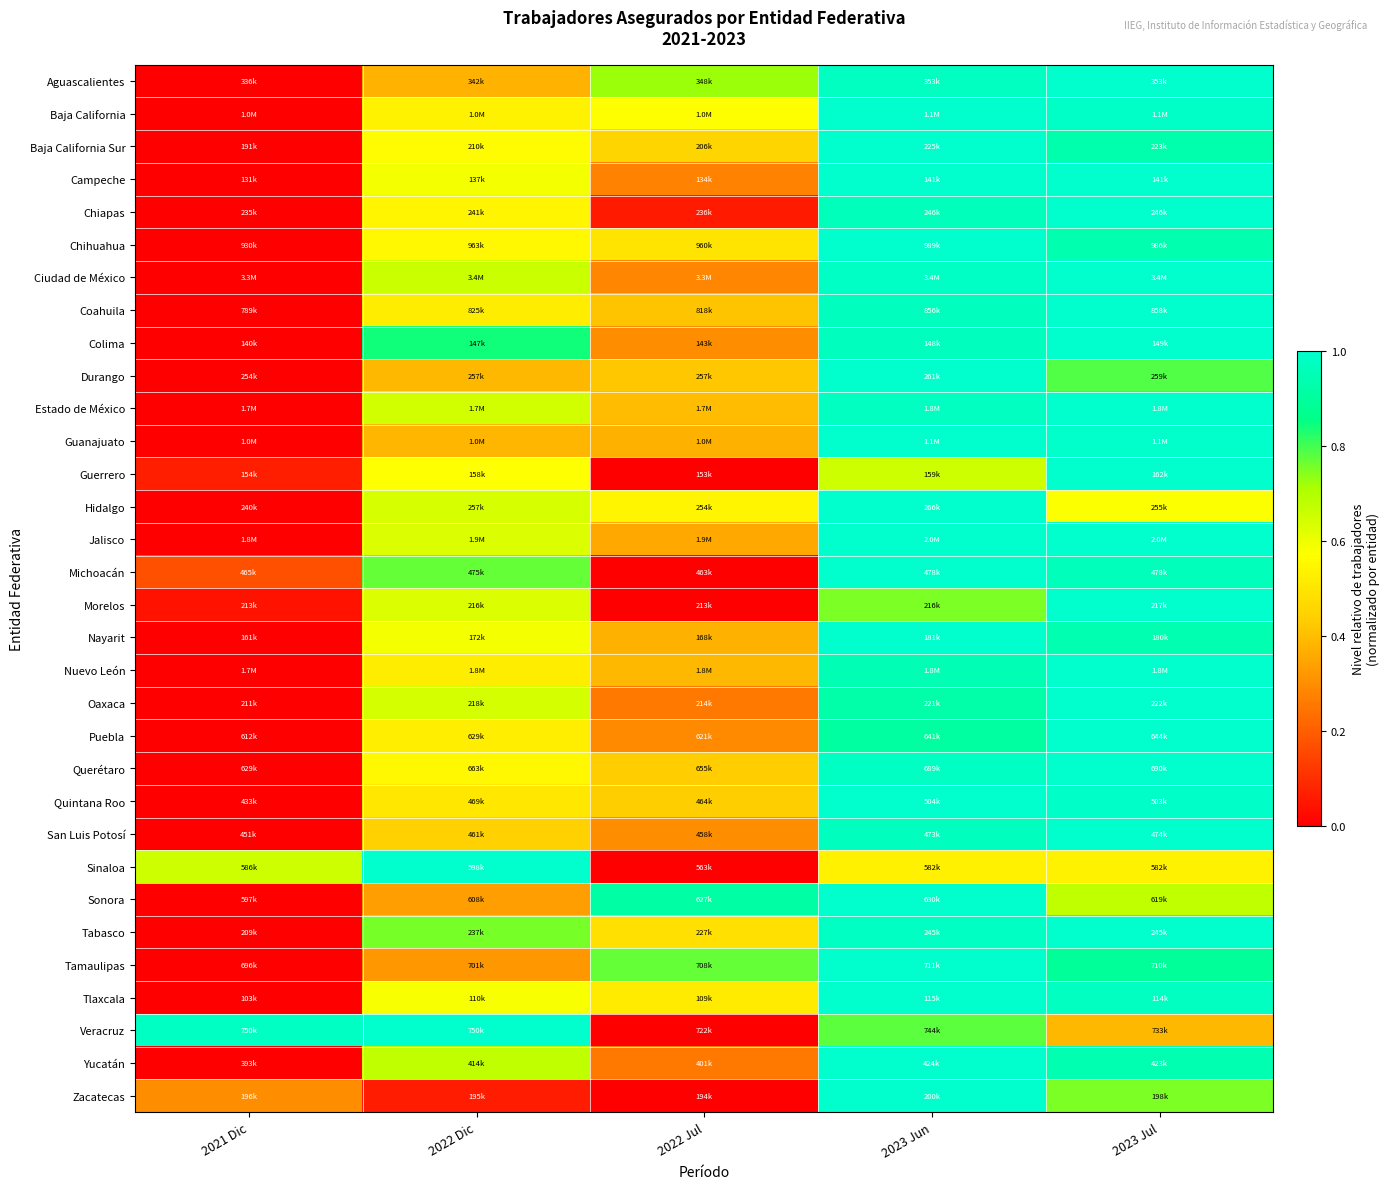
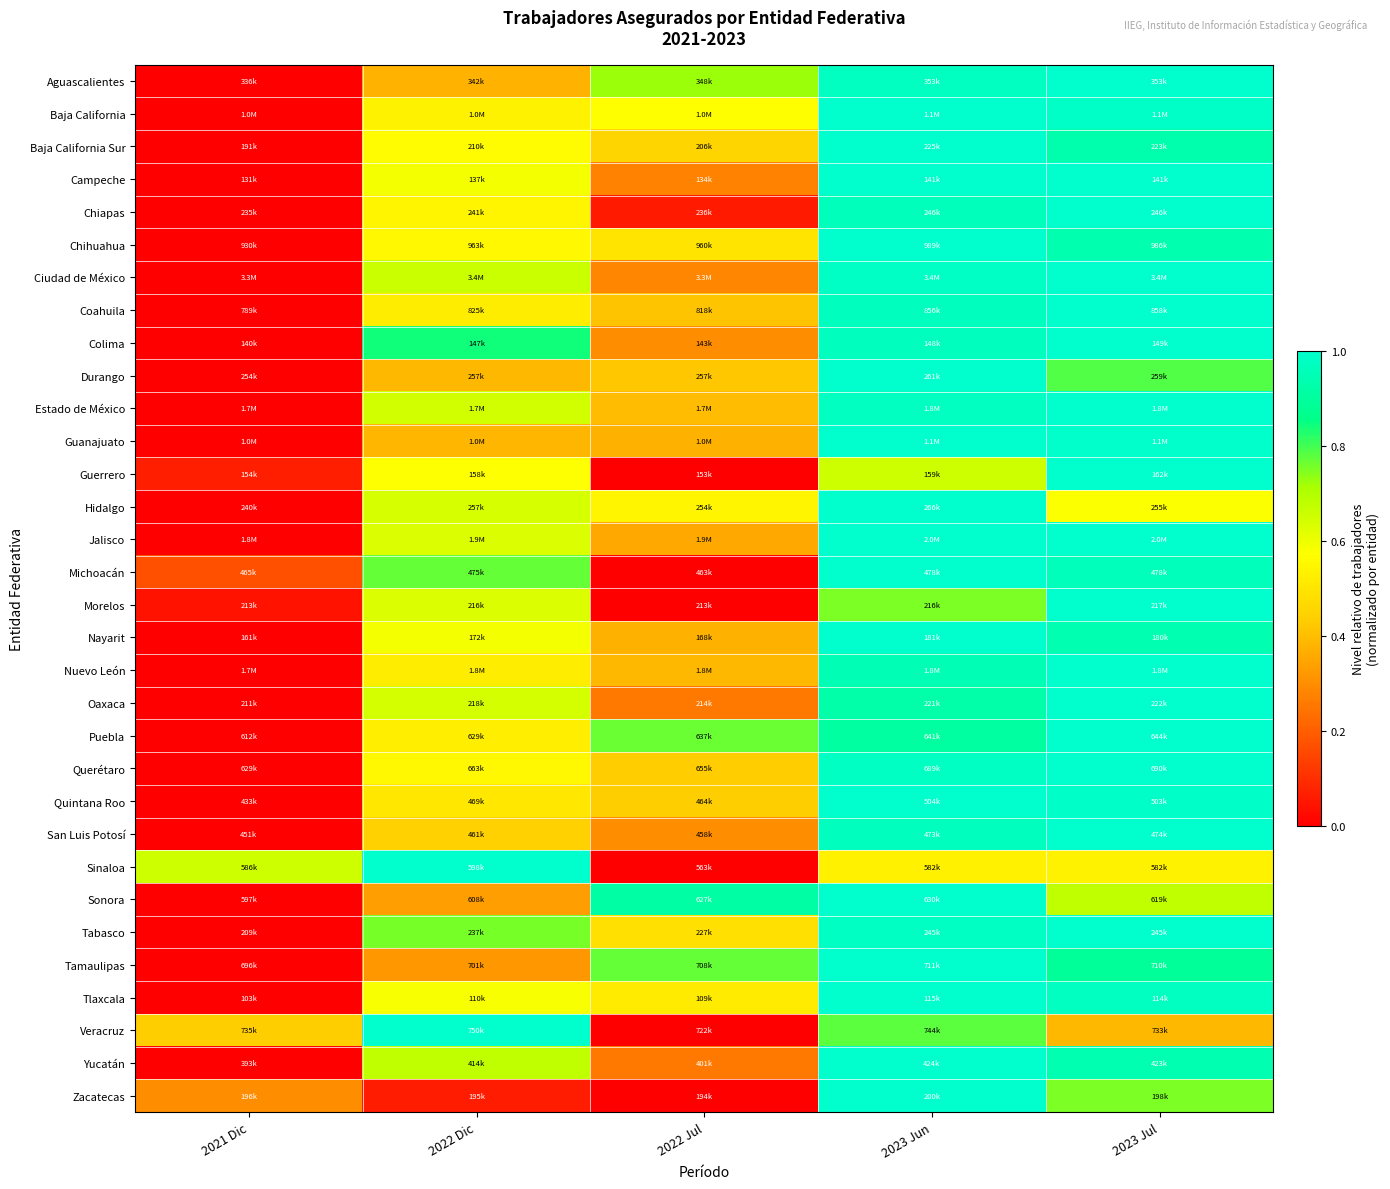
Puebla, 2022 Jul: 621k -> 637k
Veracruz, 2021 Dic: 750k -> 735k
